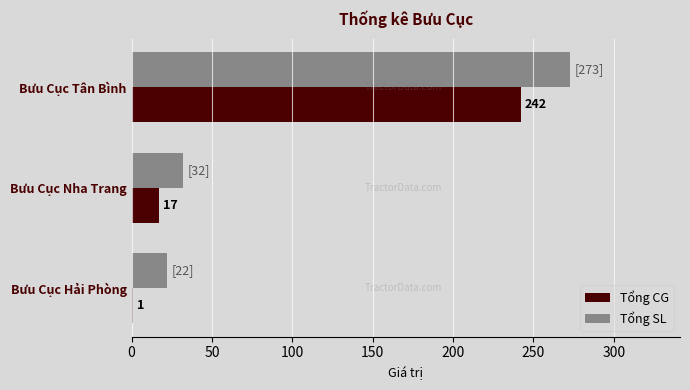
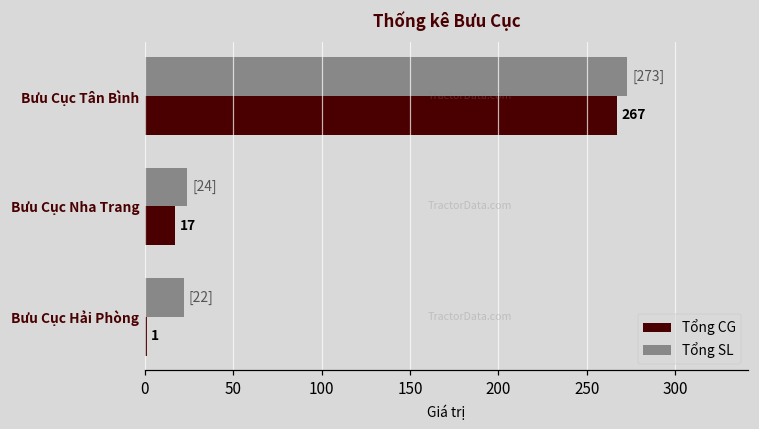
Tổng CG, Bưu Cục Tân Bình: 242 -> 267
Tổng SL, Bưu Cục Nha Trang: 32] -> 24]
